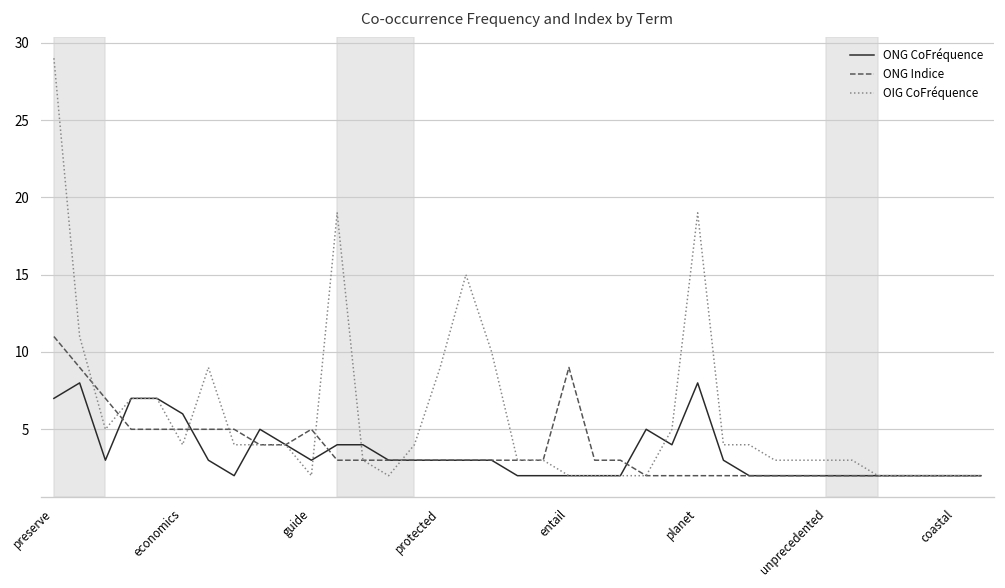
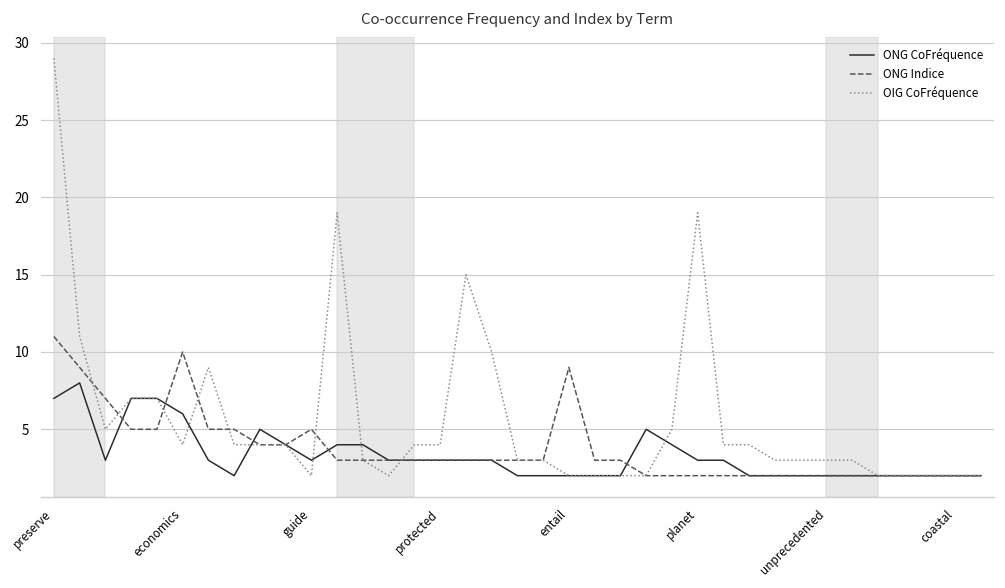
ONG Indice, economics: 5 -> 10
OIG CoFréquence, protected: 9 -> 4
ONG CoFréquence, planet: 8 -> 3
